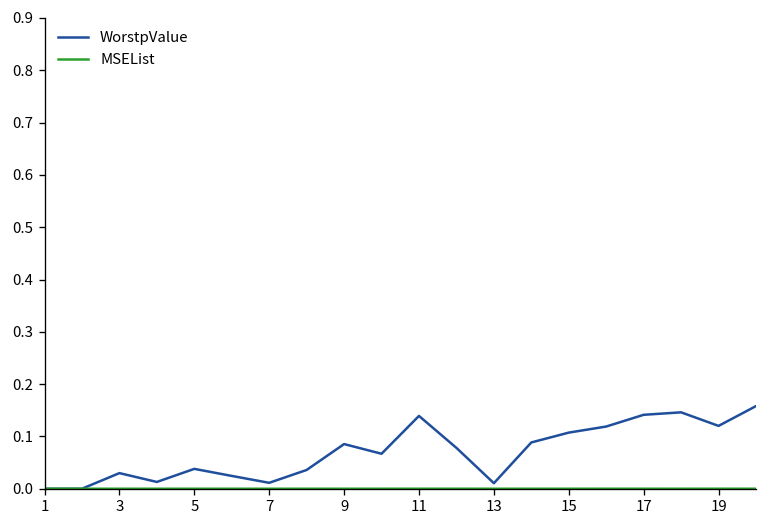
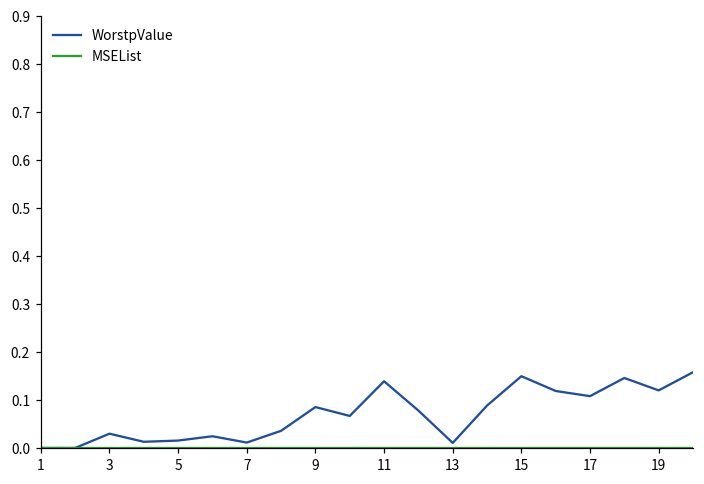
WorstpValue, 5: 0.04 -> 0.02
WorstpValue, 15: 0.11 -> 0.15
WorstpValue, 17: 0.14 -> 0.11
